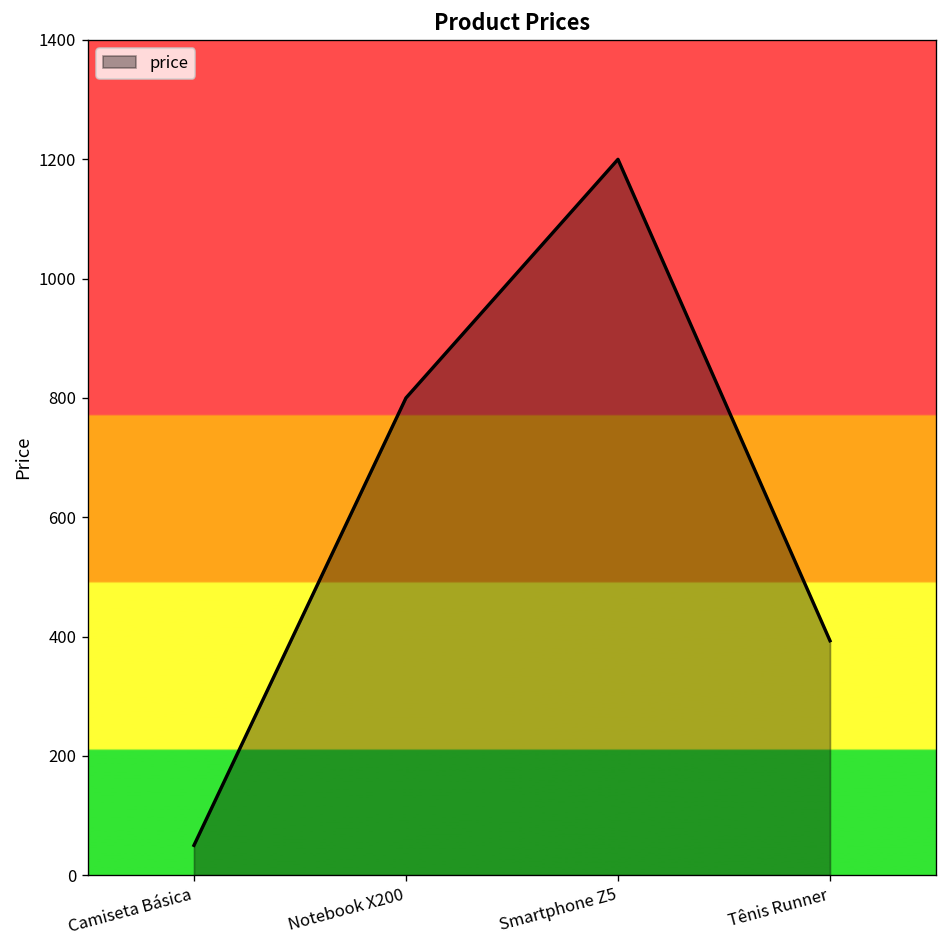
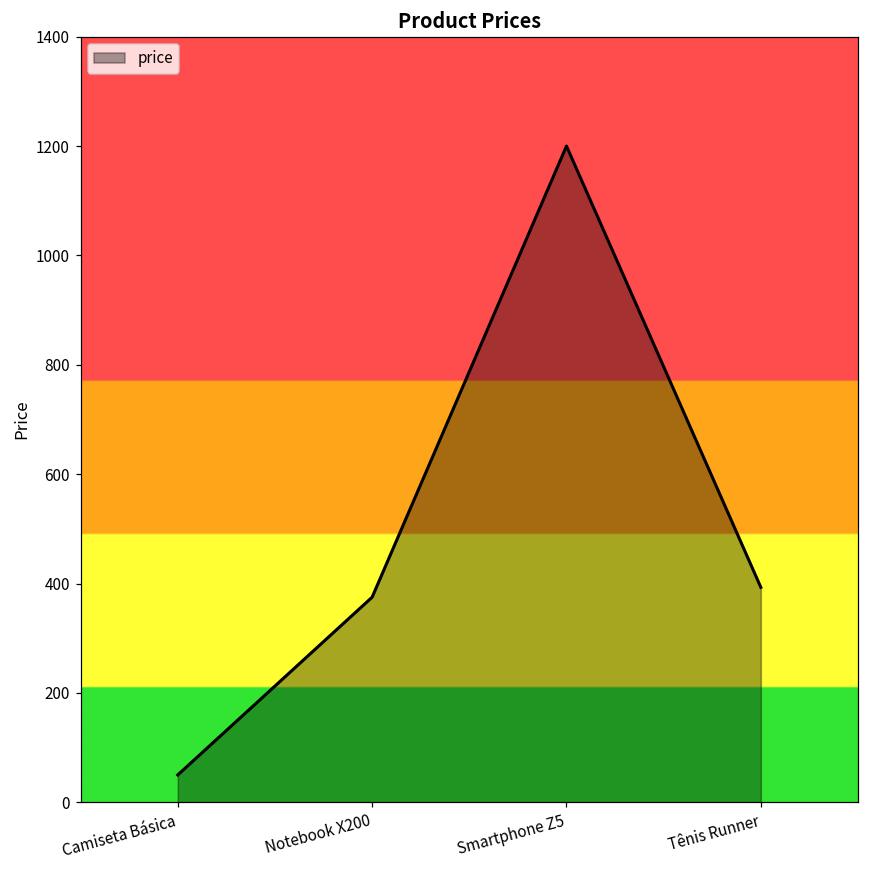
Notebook X200: 800 -> 380
